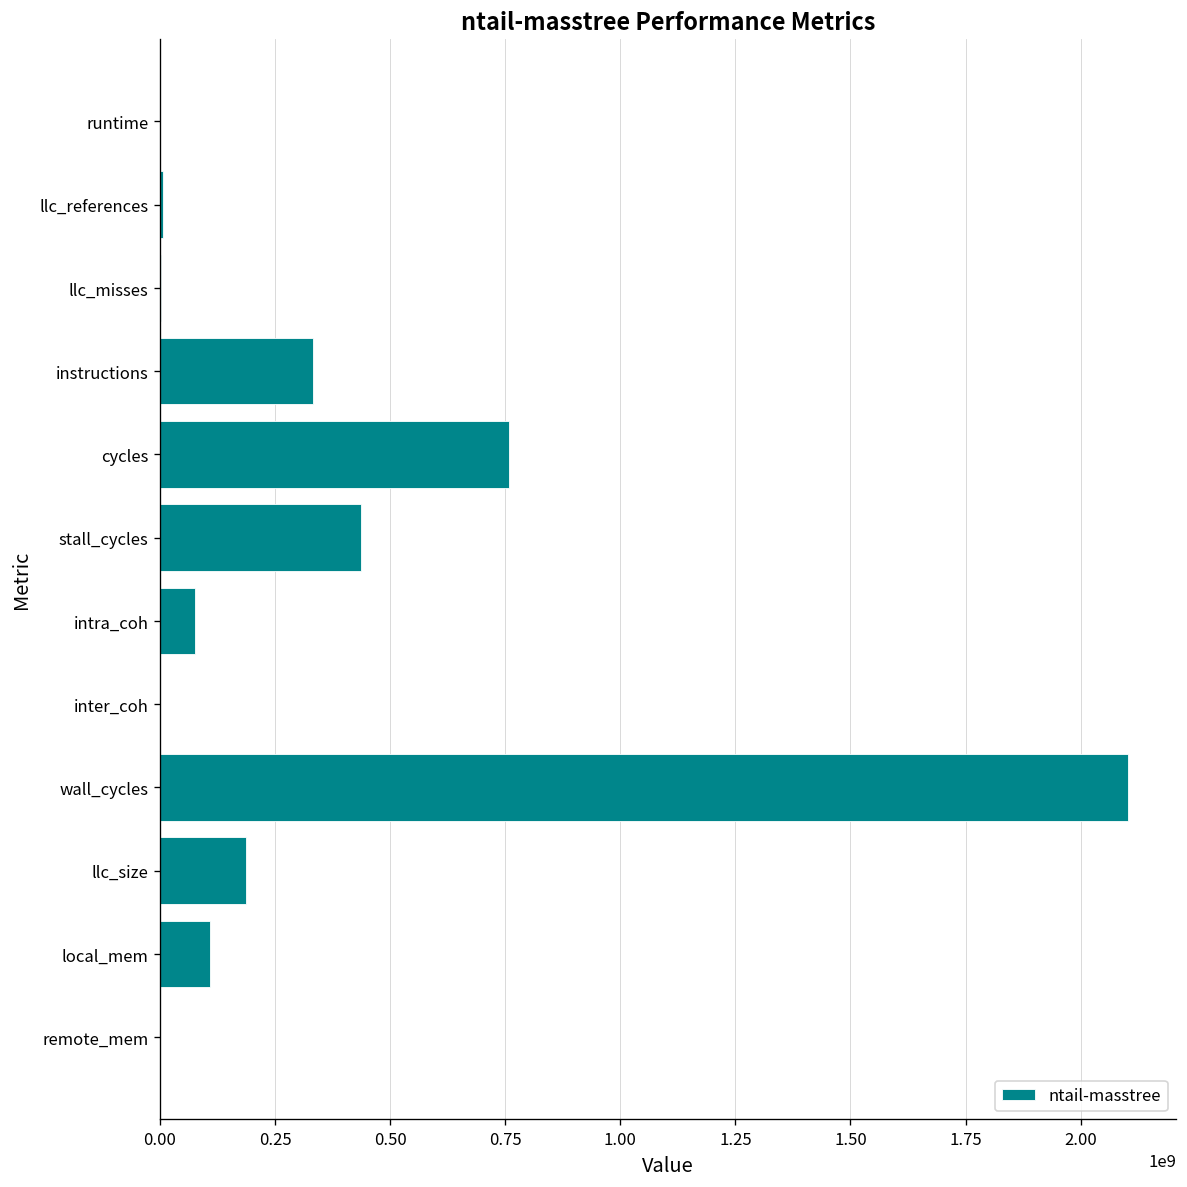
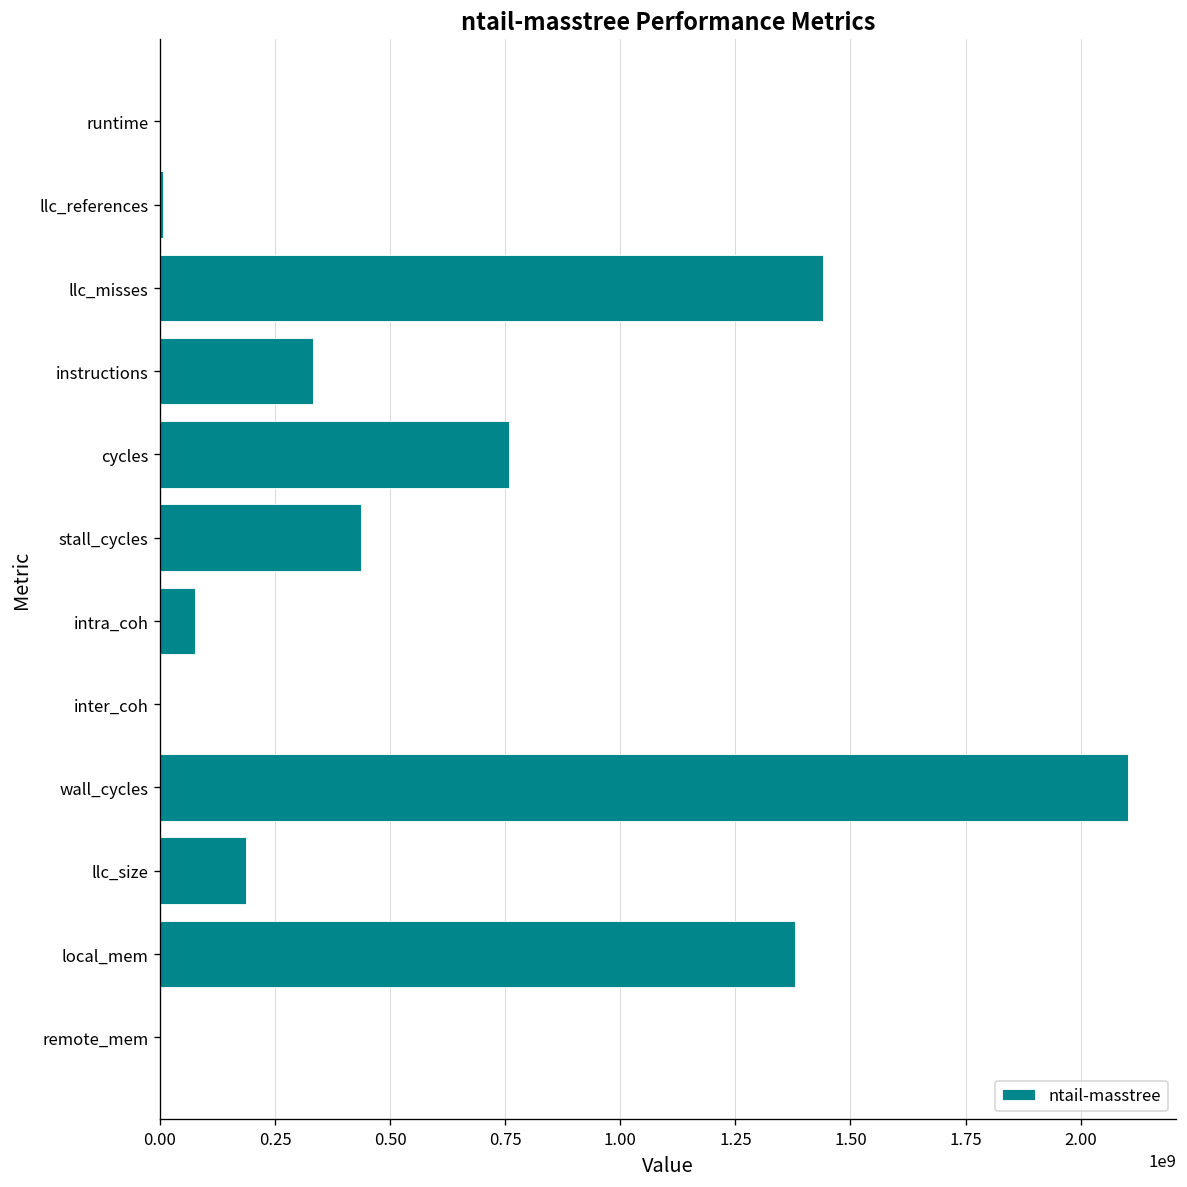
llc_misses: 0 -> 1440000000
local_mem: 110000000 -> 1380000000
